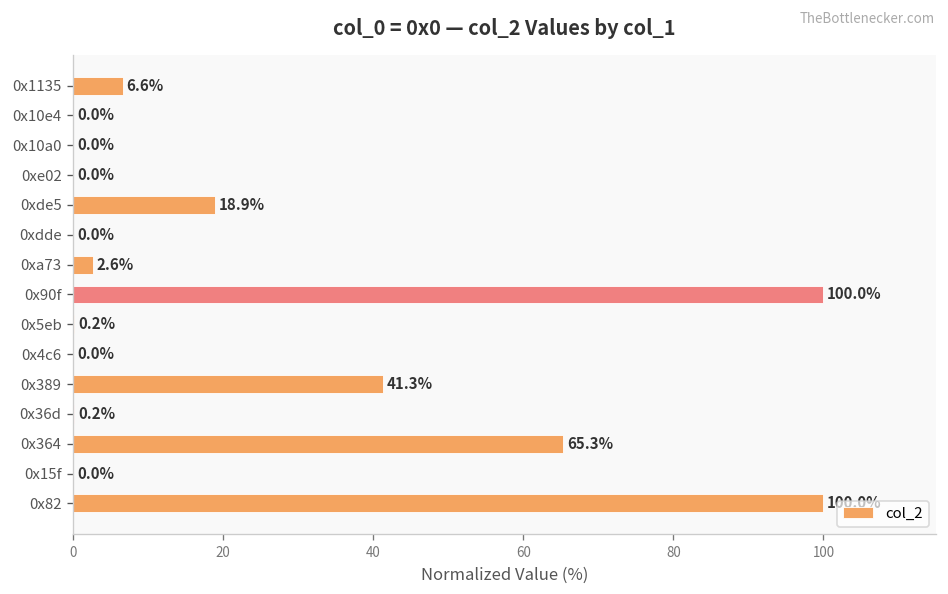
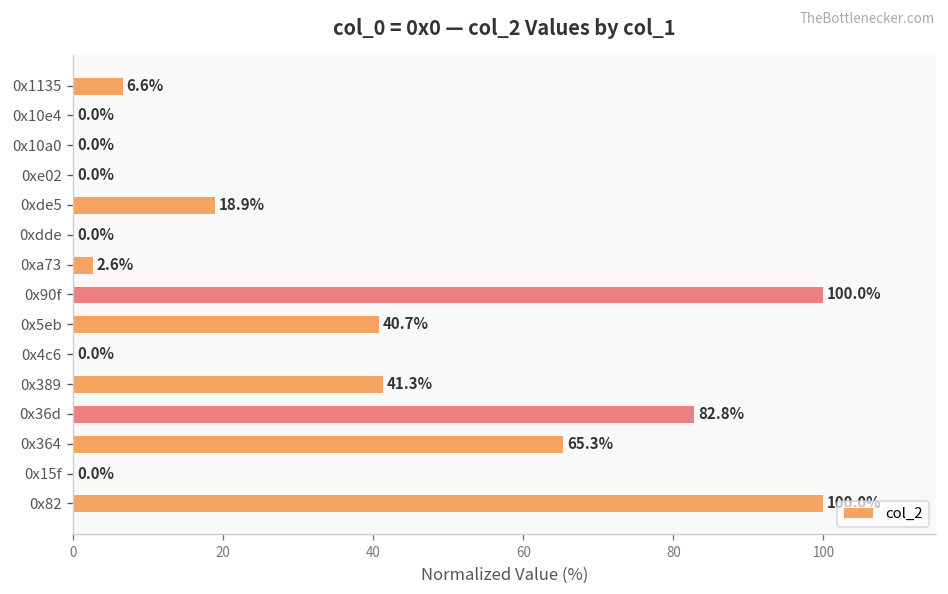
0x5eb: 0.2% -> 40.7%
0x36d: 0.2% -> 82.8%
